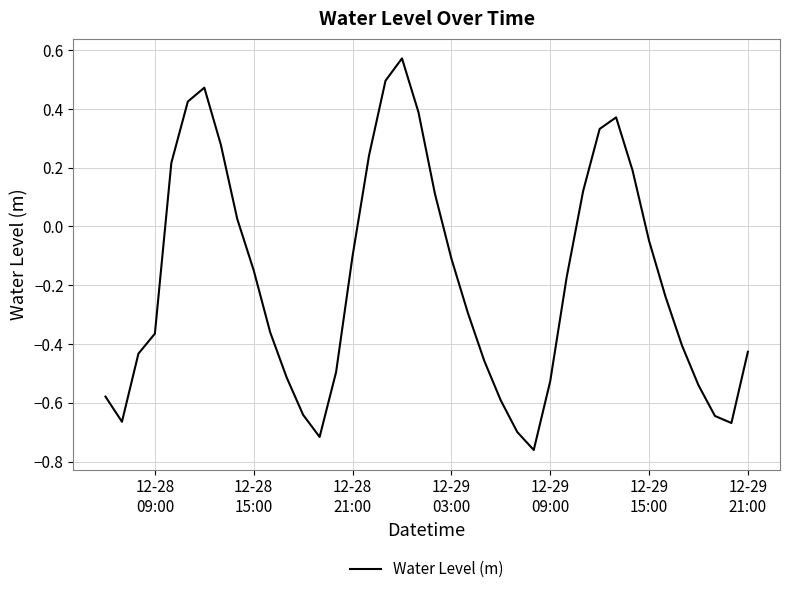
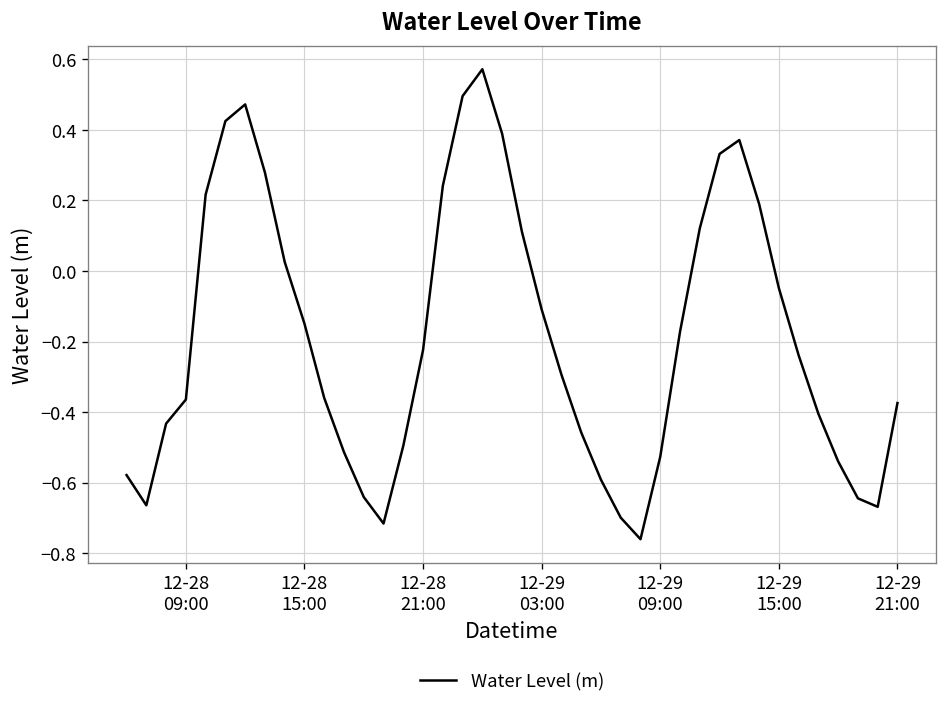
12-28 21:00: -0.10 -> -0.22
12-29 21:00: -0.43 -> -0.37
